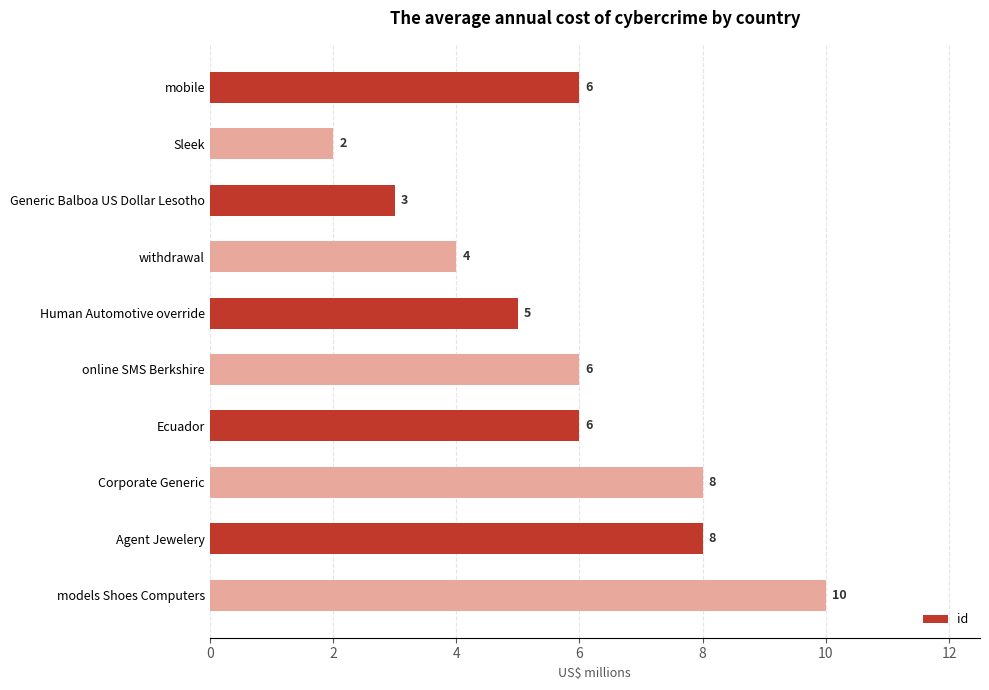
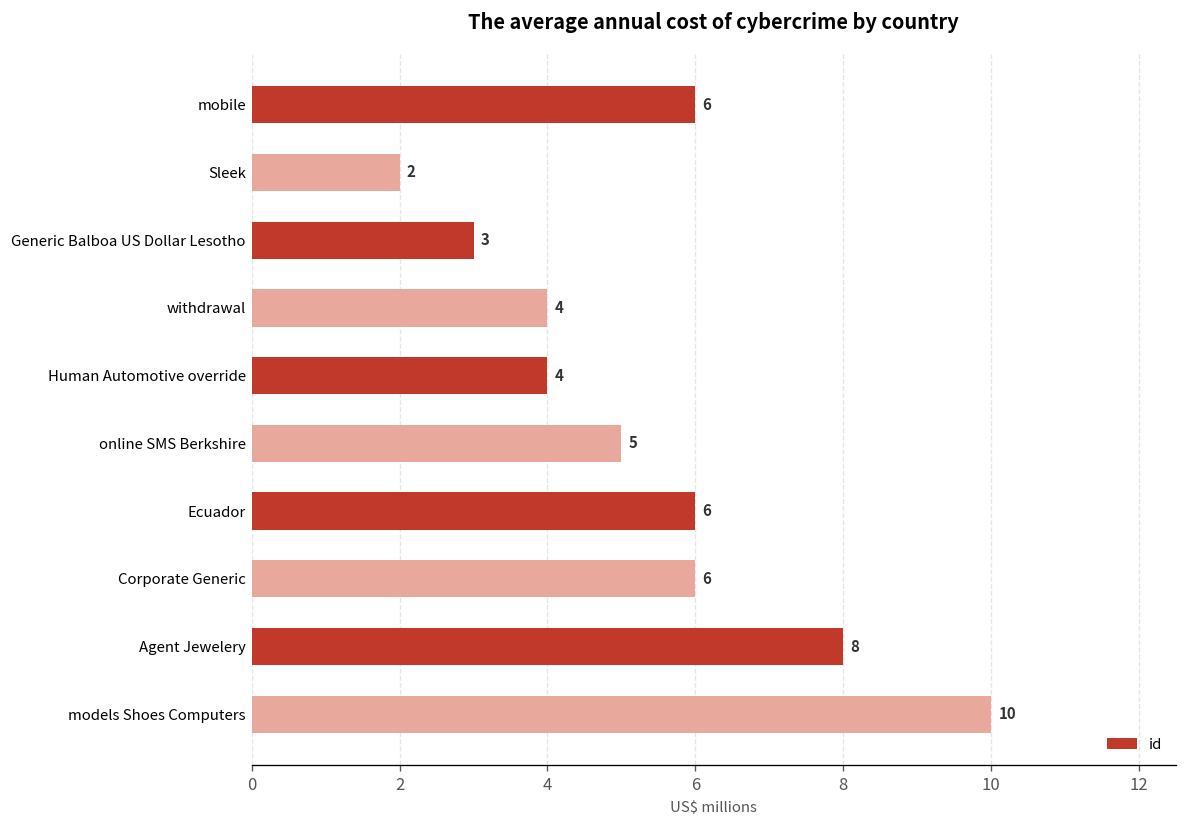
Human Automotive override: 5 -> 4
online SMS Berkshire: 6 -> 5
Corporate Generic: 8 -> 6
